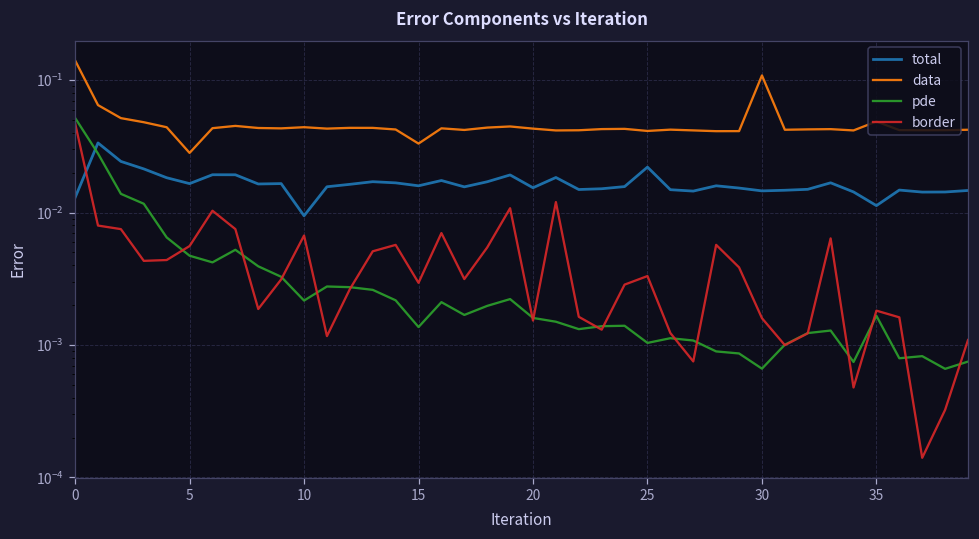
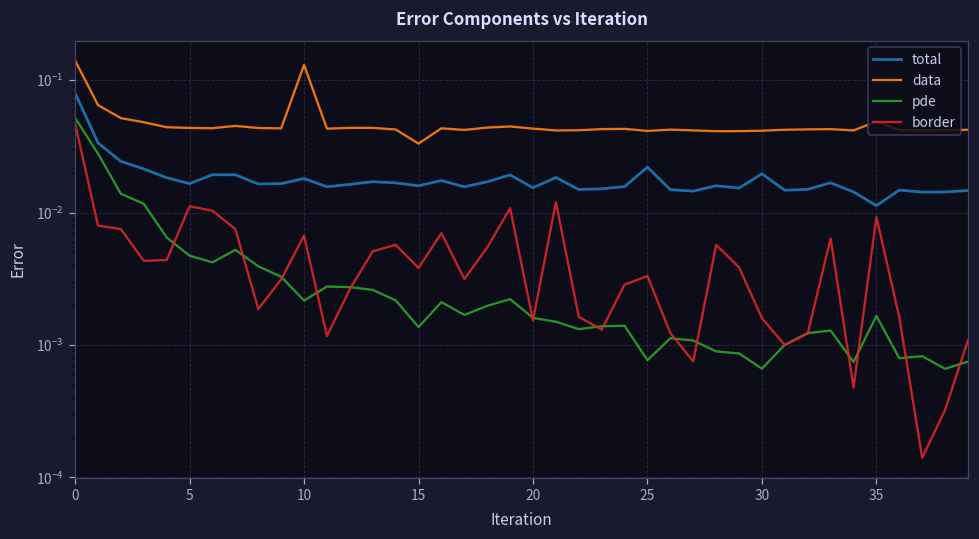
total, 0: 0.013 -> 0.08
data, 5: 0.028 -> 0.044
border, 5: 0.006 -> 0.011
total, 10: 0.009 -> 0.018
data, 10: 0.044 -> 0.13
border, 15: 0.0029 -> 0.0038
pde, 25: 0.0010 -> 0.0008
total, 30: 0.015 -> 0.020
data, 30: 0.11 -> 0.042
border, 35: 0.0018 -> 0.009
